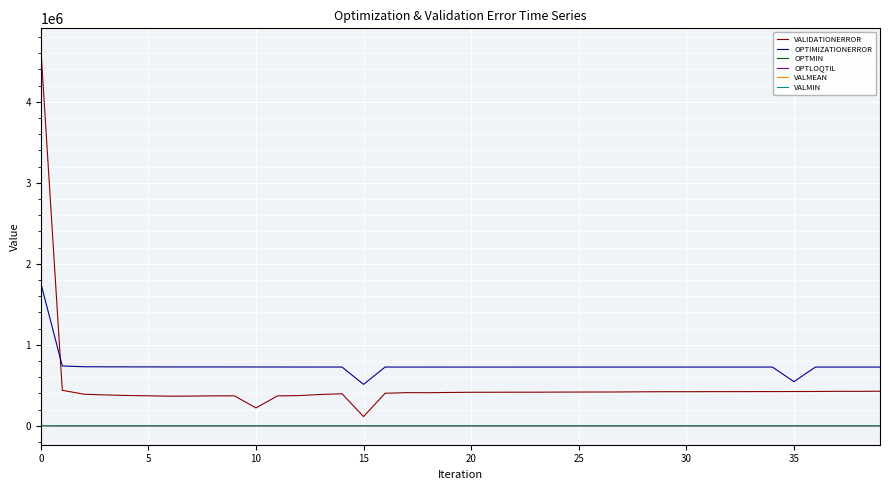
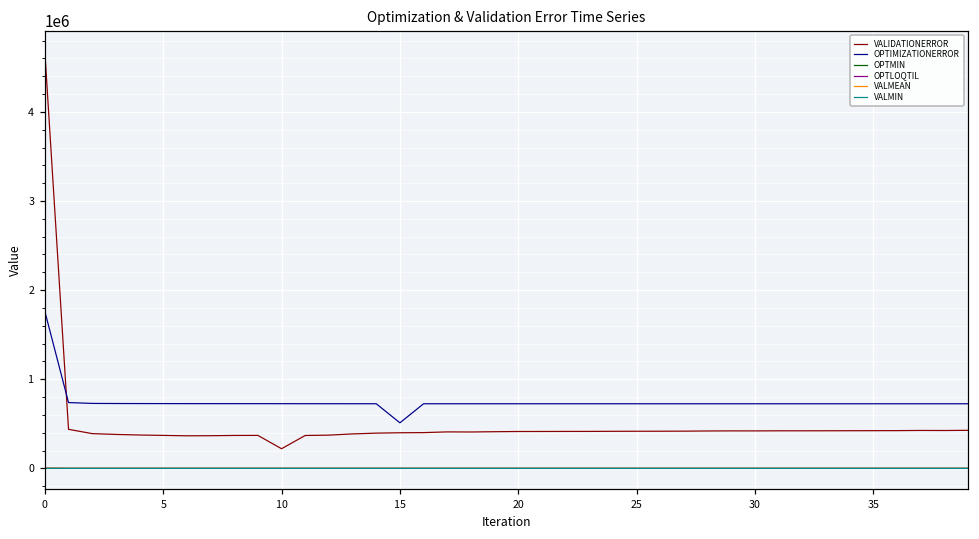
VALIDATIONERROR, 15: 100000 -> 400000
OPTIMIZATIONERROR, 35: 500000 -> 700000
